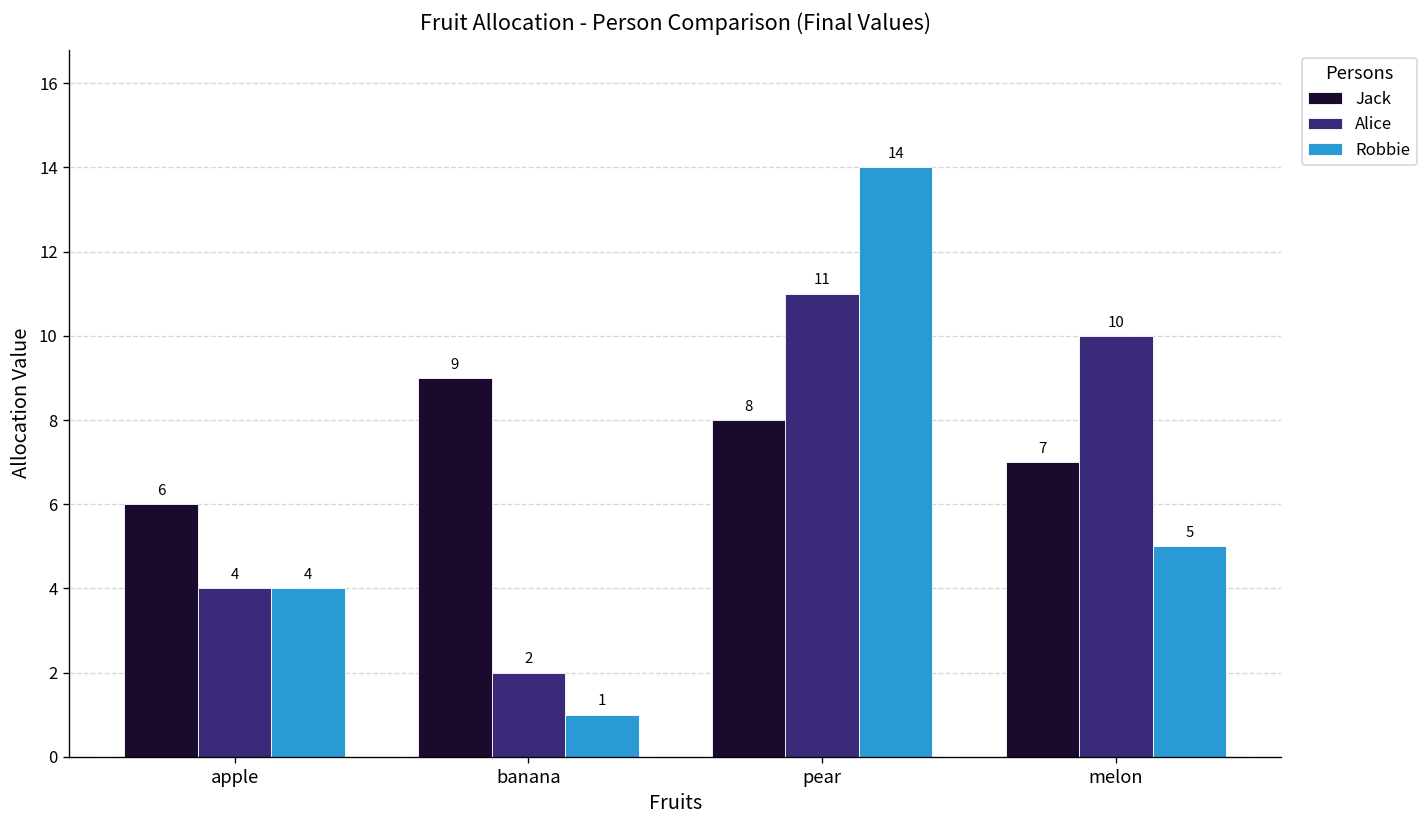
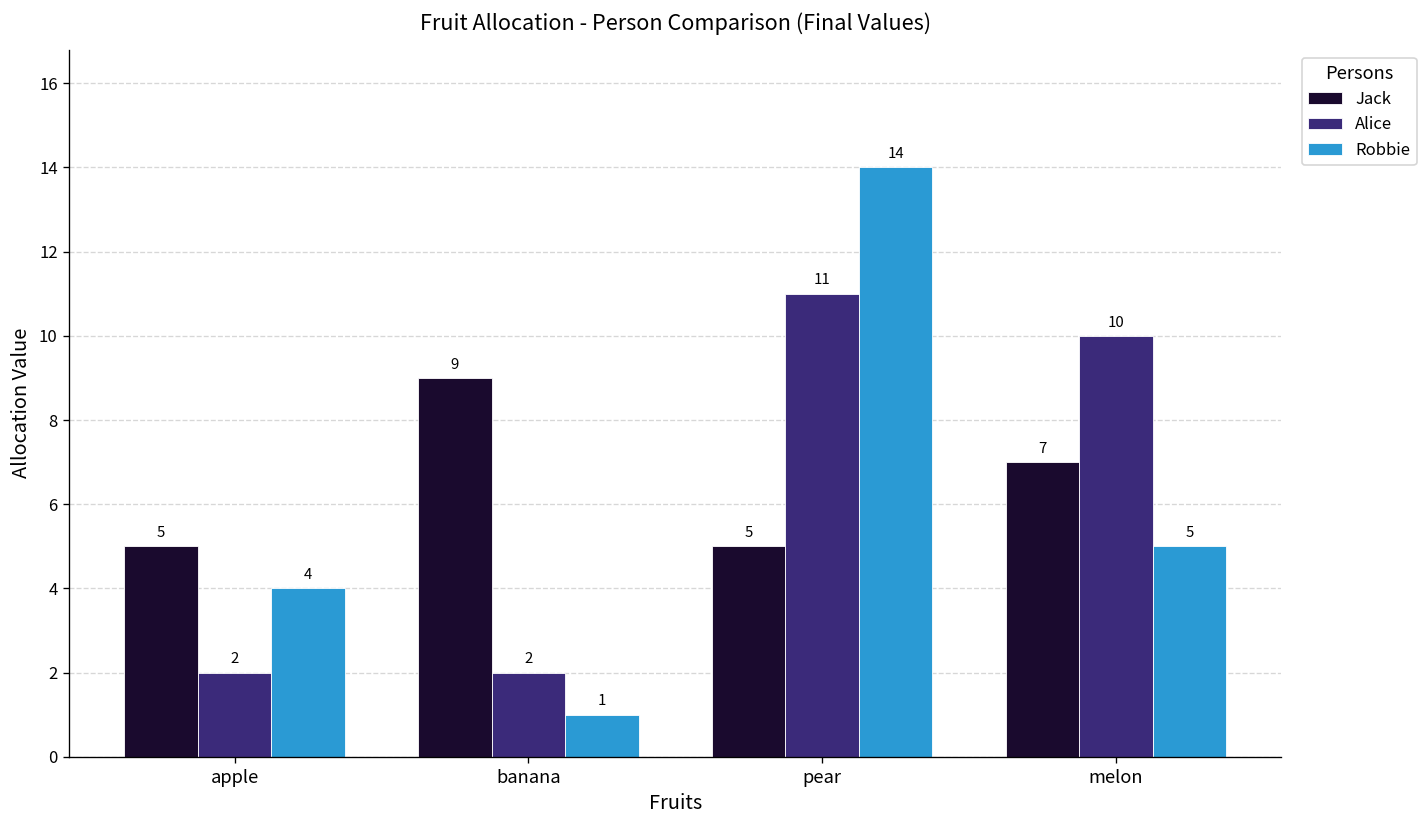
Jack, apple: 6 -> 5
Alice, apple: 4 -> 2
Jack, pear: 8 -> 5
